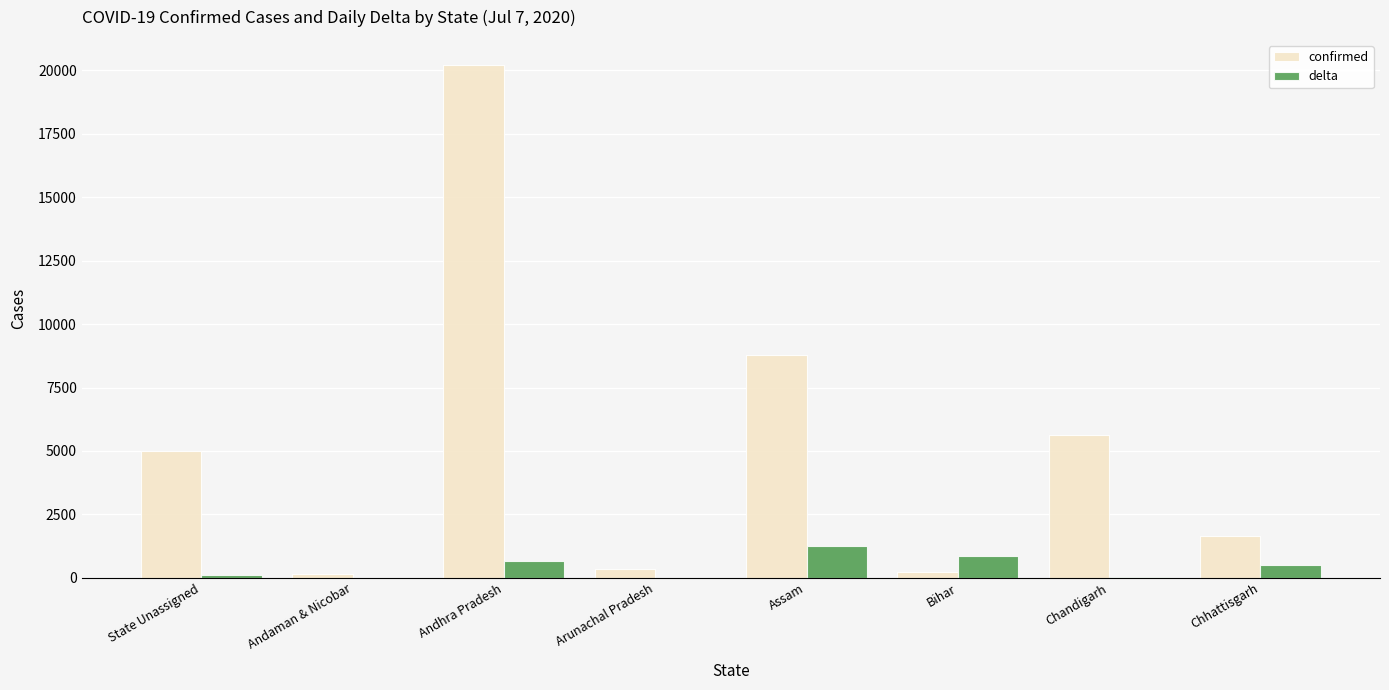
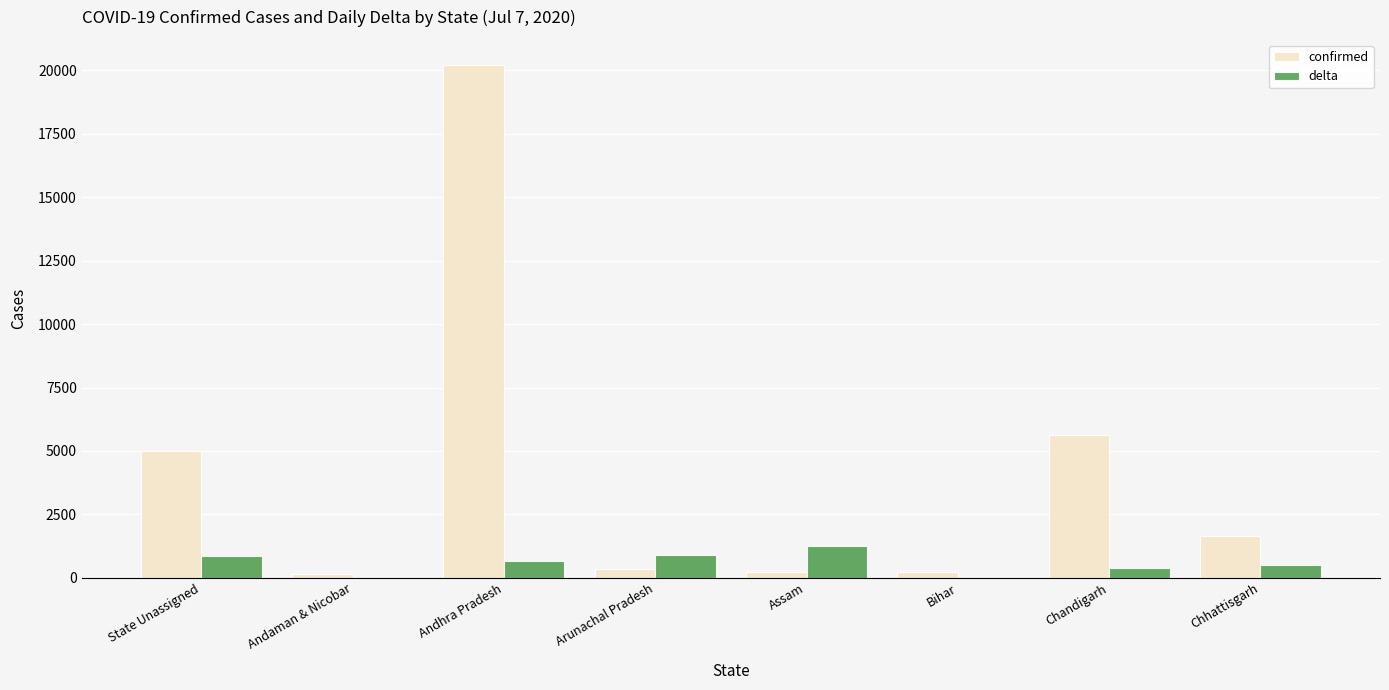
delta, State Unassigned: 100 -> 900
delta, Arunachal Pradesh: 0 -> 900
confirmed, Assam: 8800 -> 200
delta, Bihar: 900 -> 0
delta, Chandigarh: 0 -> 400
